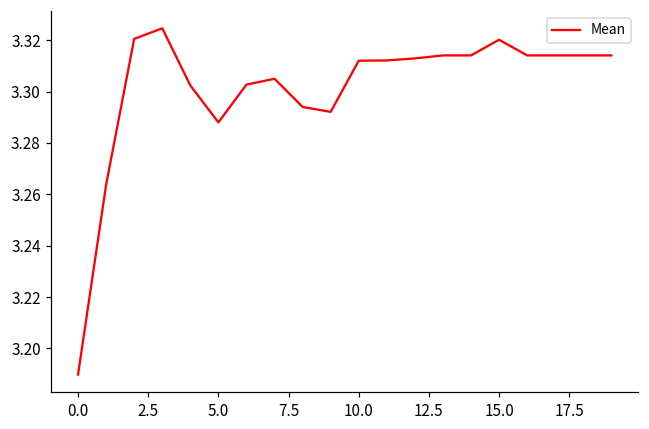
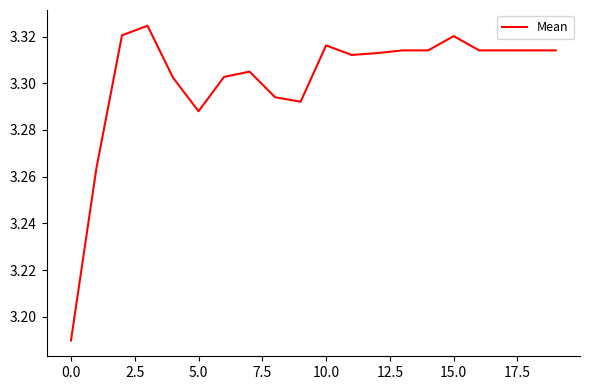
10.0: 3.312 -> 3.316
